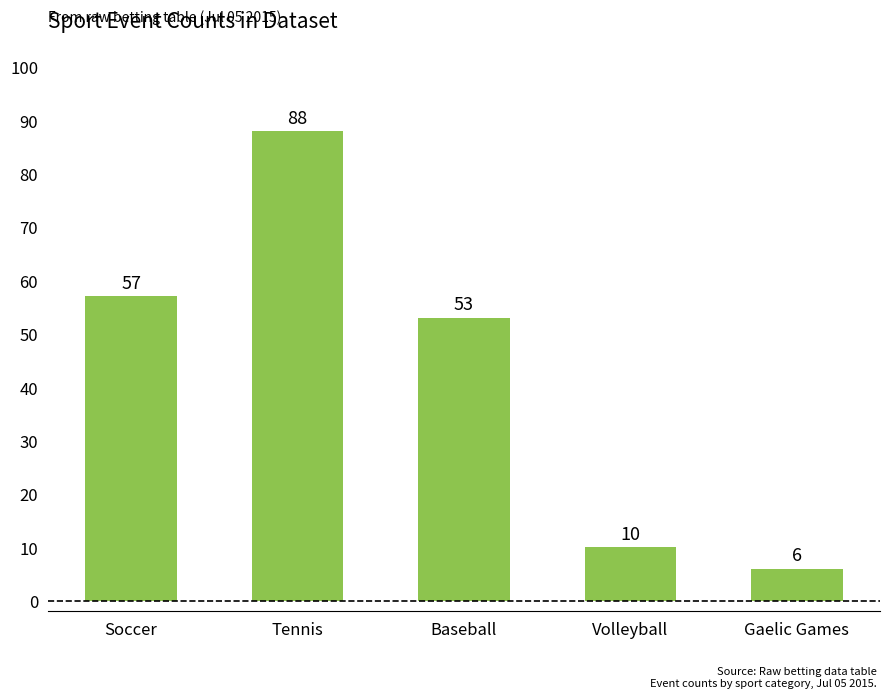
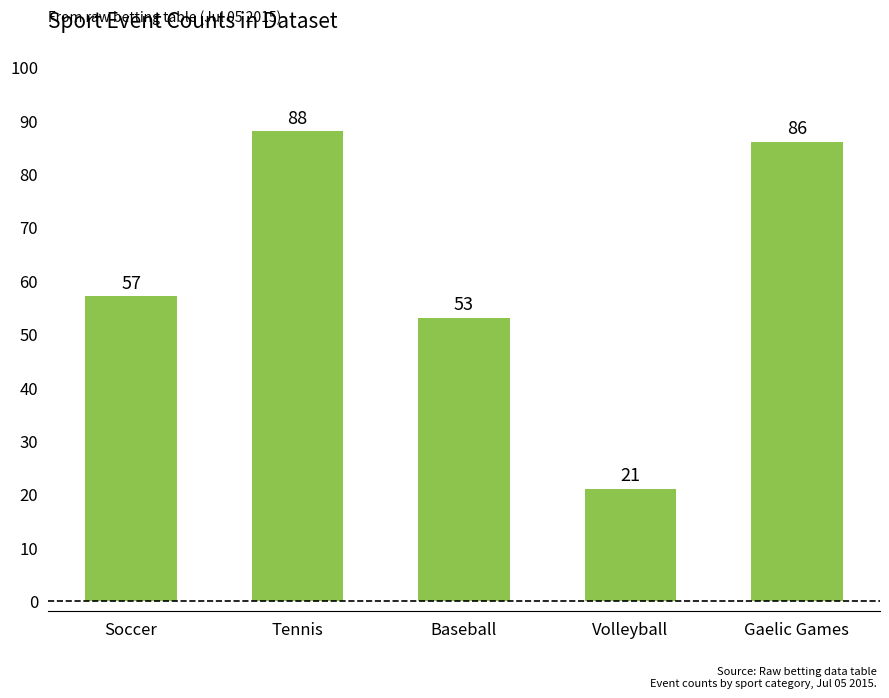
Volleyball: 10 -> 21
Gaelic Games: 6 -> 86
